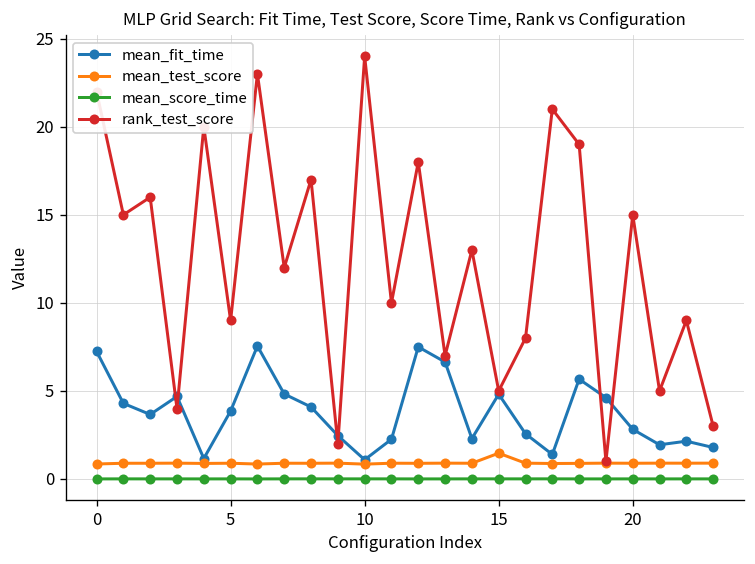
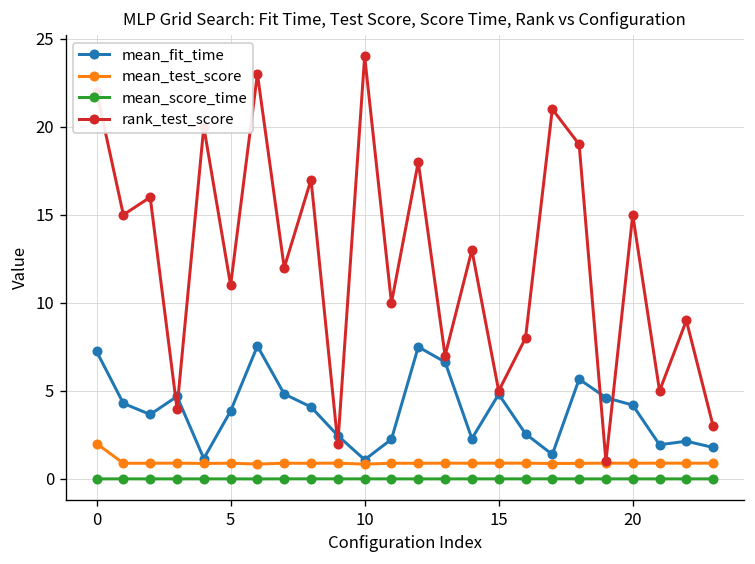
mean_test_score, 0: 0.9 -> 2.0
rank_test_score, 5: 9 -> 11
mean_test_score, 15: 1.5 -> 0.9
mean_fit_time, 20: 2.8 -> 4.2
